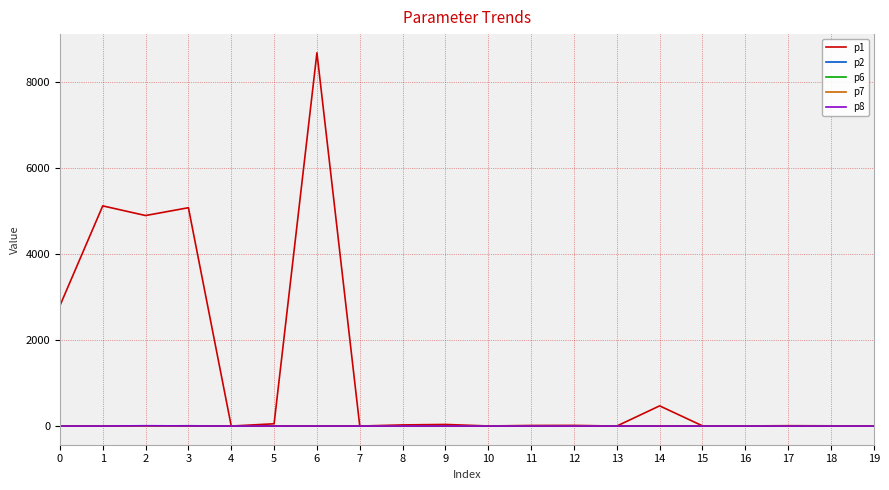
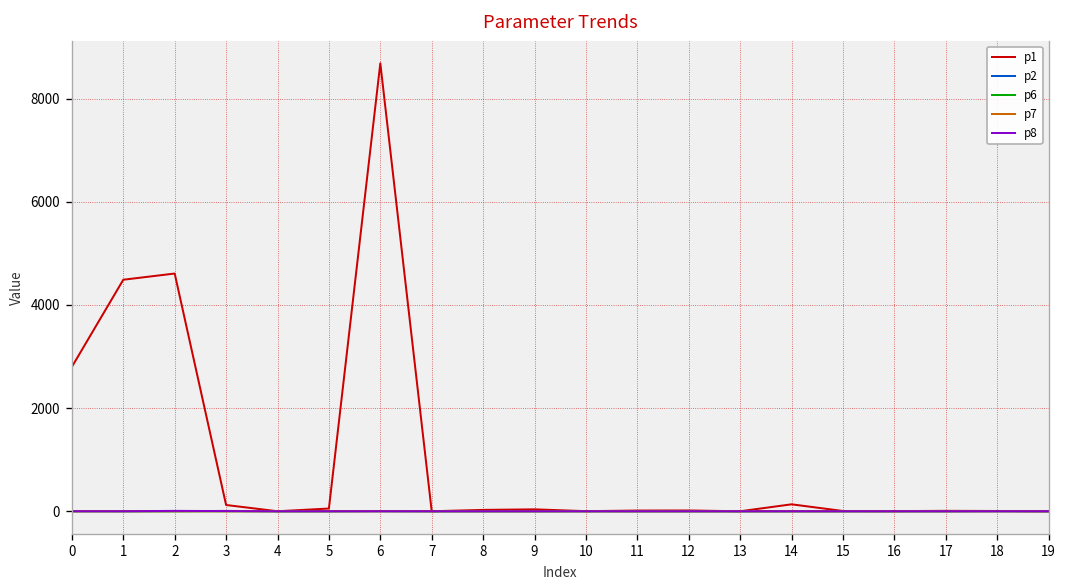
p1, 1: 5100 -> 4500
p1, 2: 4900 -> 4600
p1, 3: 5100 -> 100
p1, 14: 500 -> 100
